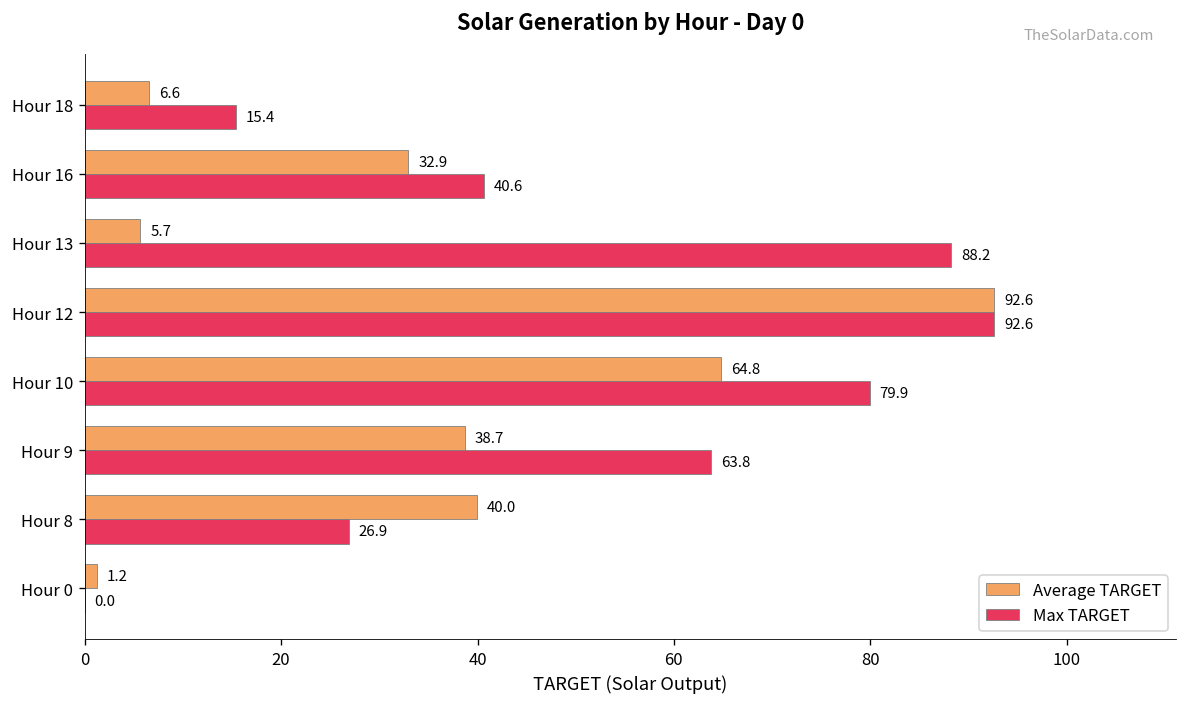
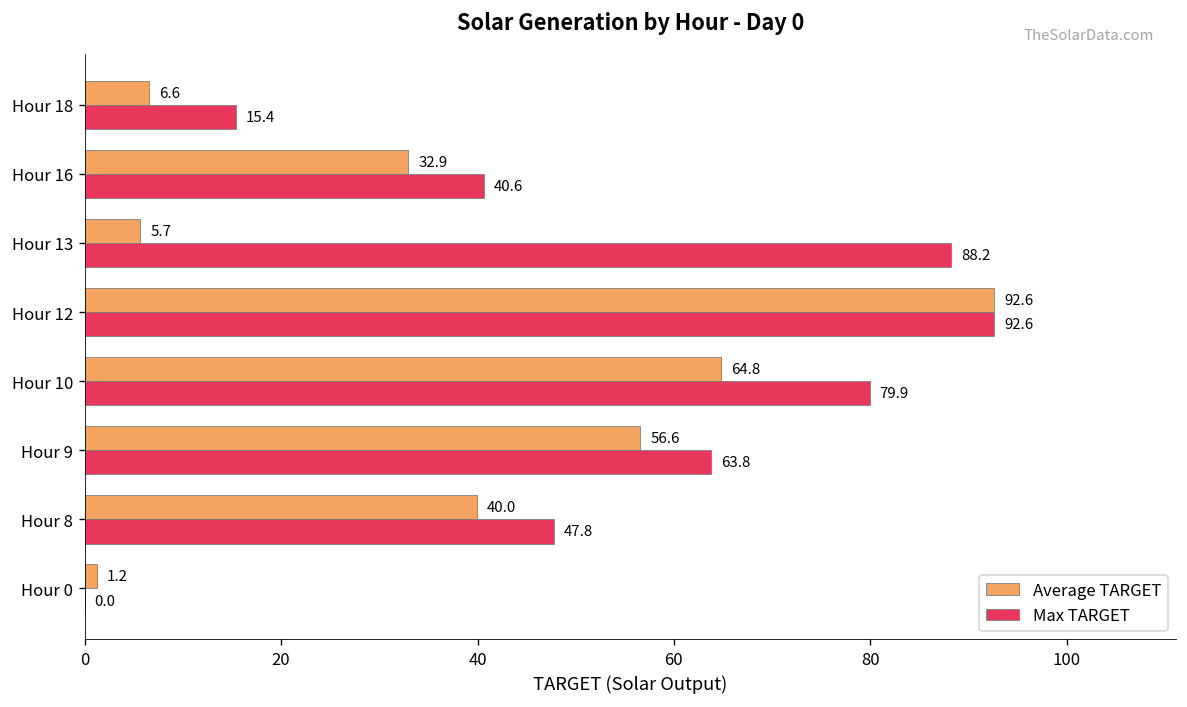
Average TARGET, Hour 9: 38.7 -> 56.6
Max TARGET, Hour 8: 26.9 -> 47.8
